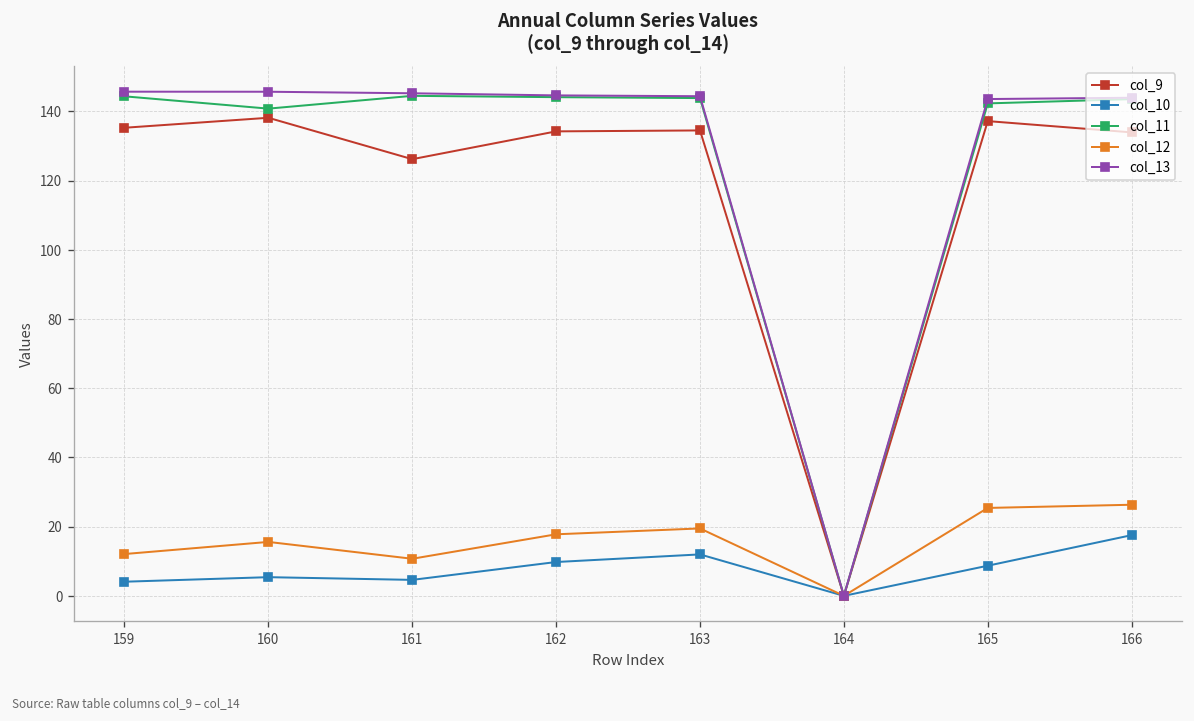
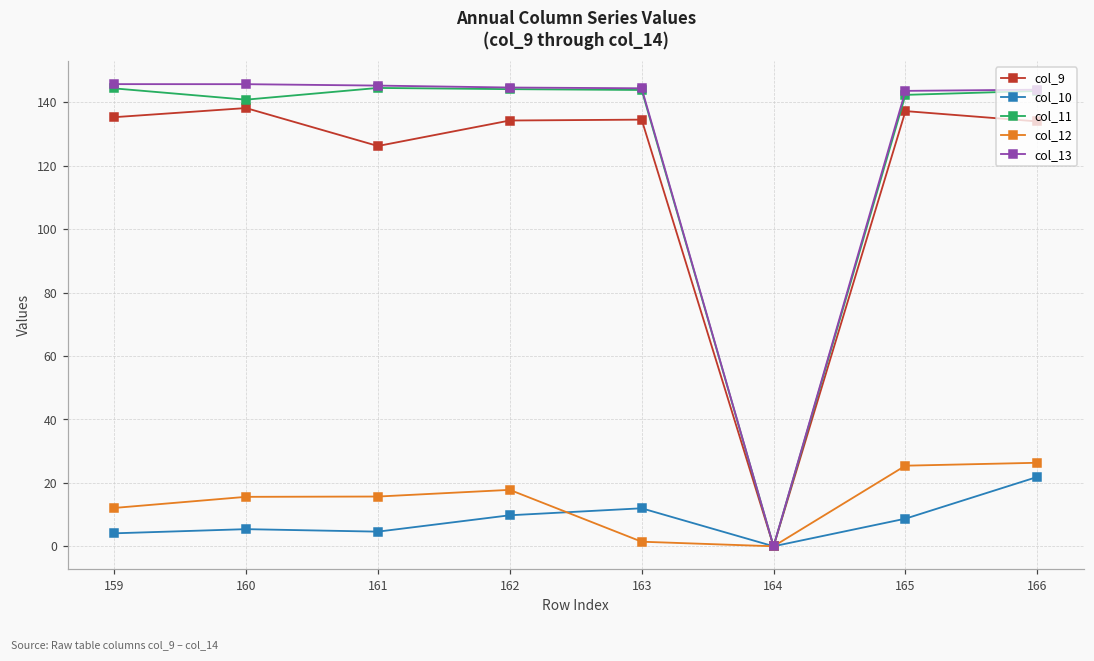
col_12, 161: 11 -> 16
col_12, 163: 19 -> 1
col_10, 166: 18 -> 22
